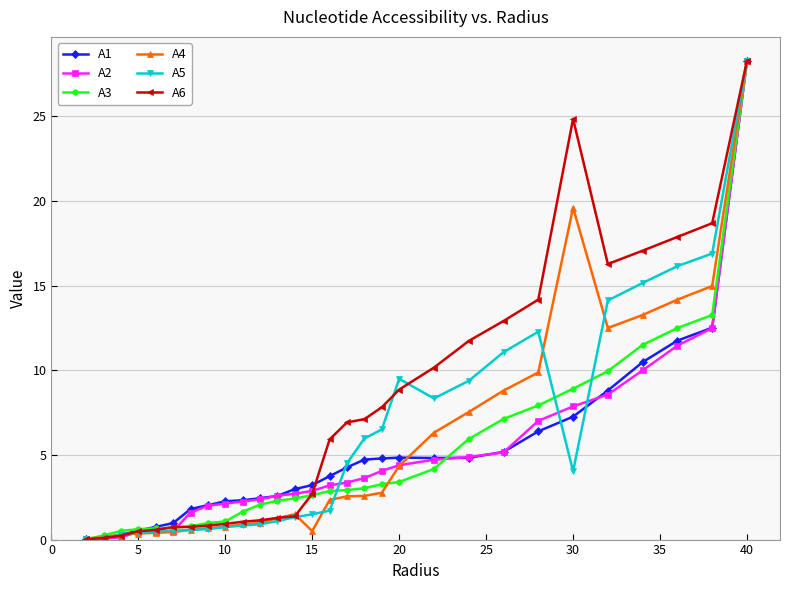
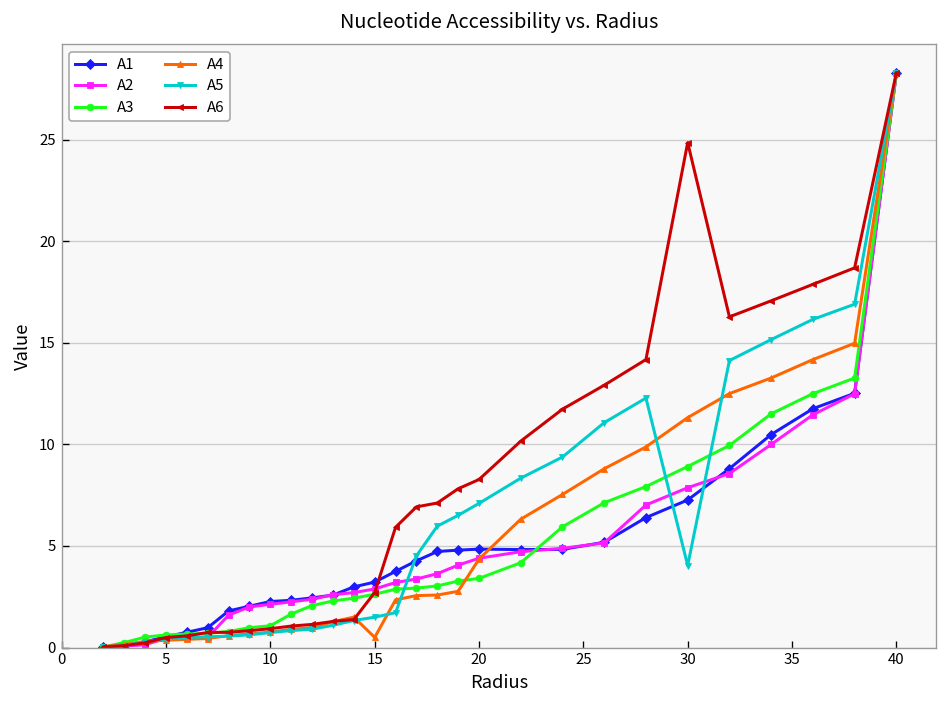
A5, 20: 9.5 -> 7.1
A6, 20: 8.9 -> 8.3
A4, 30: 19.6 -> 11.3
